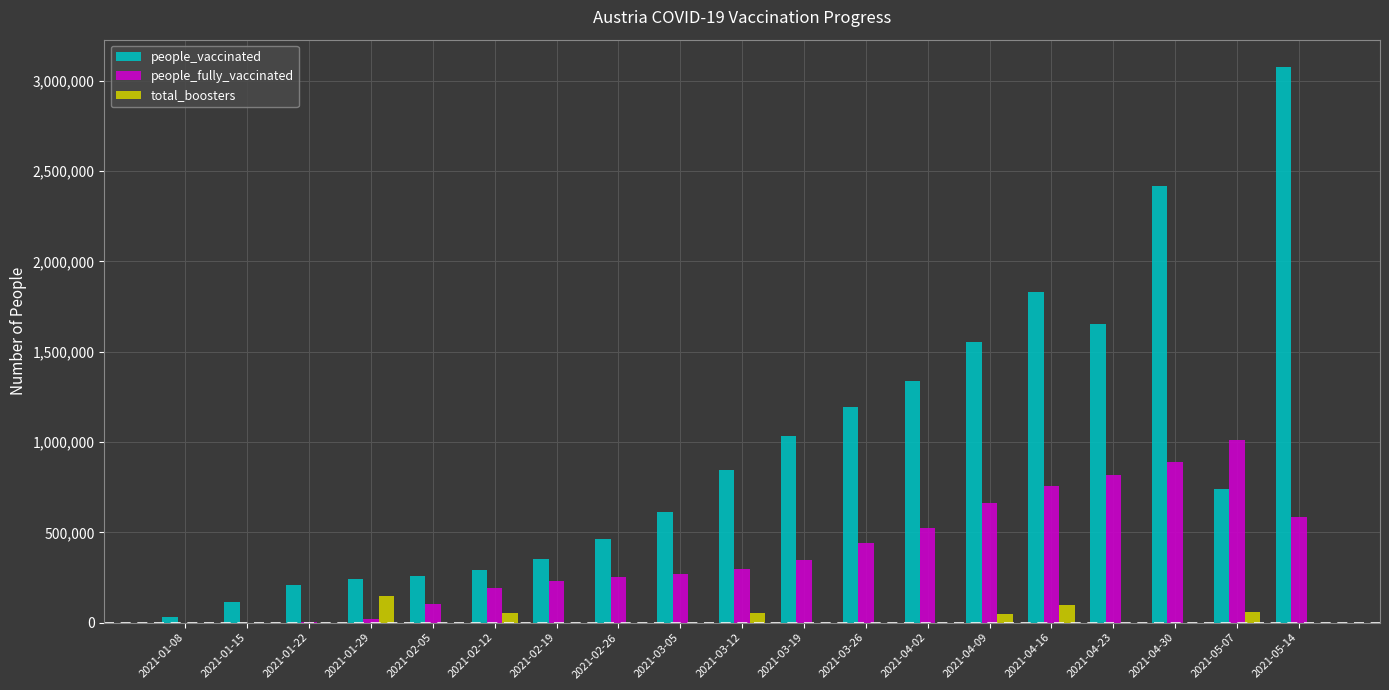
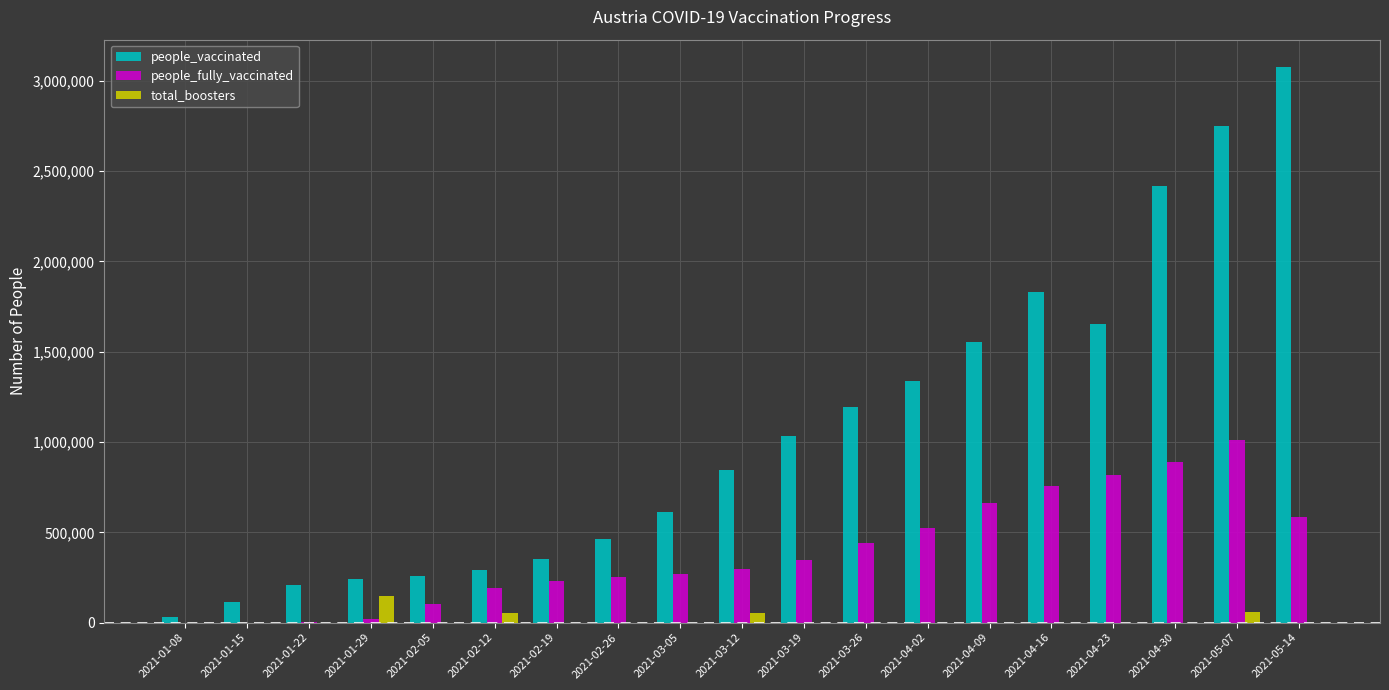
total_boosters, 2021-04-09: 50,000 -> 0
total_boosters, 2021-04-16: 100,000 -> 0
people_vaccinated, 2021-05-07: 740,000 -> 2,750,000
